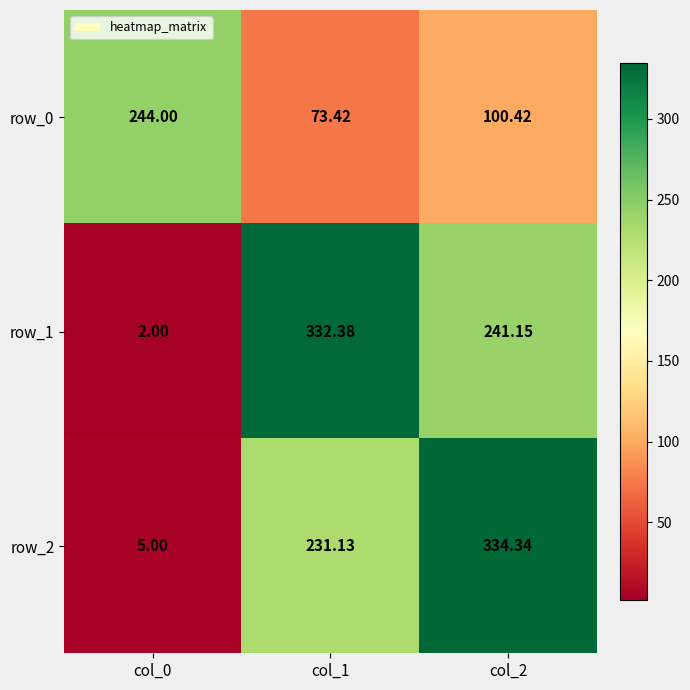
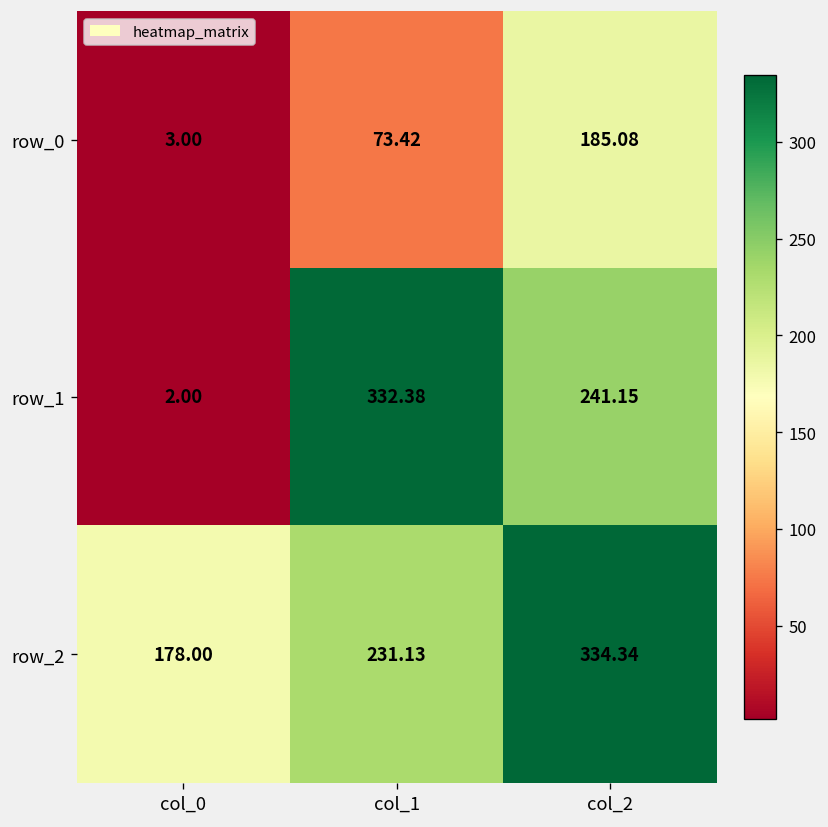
row_0, col_0: 244.00 -> 3.00
row_0, col_2: 100.42 -> 185.08
row_2, col_0: 5.00 -> 178.00
